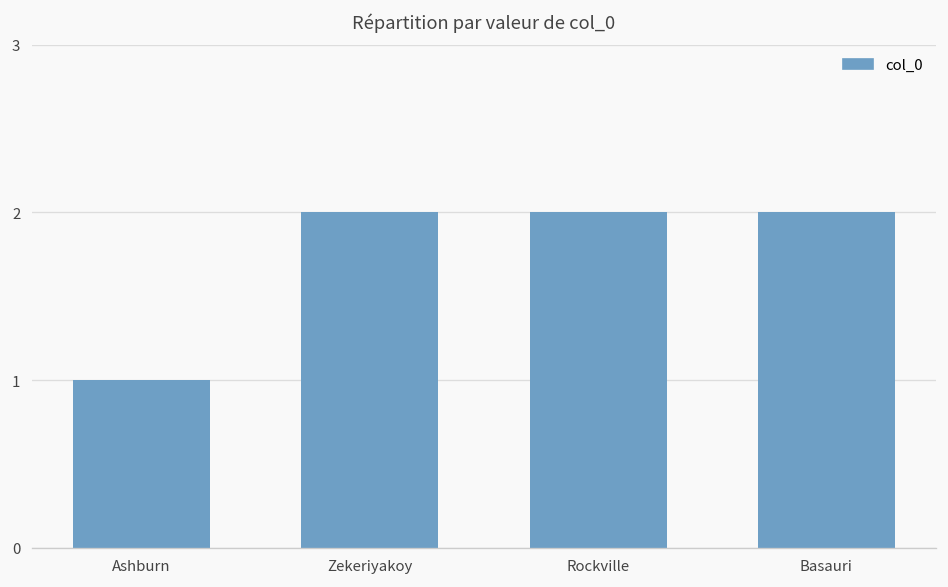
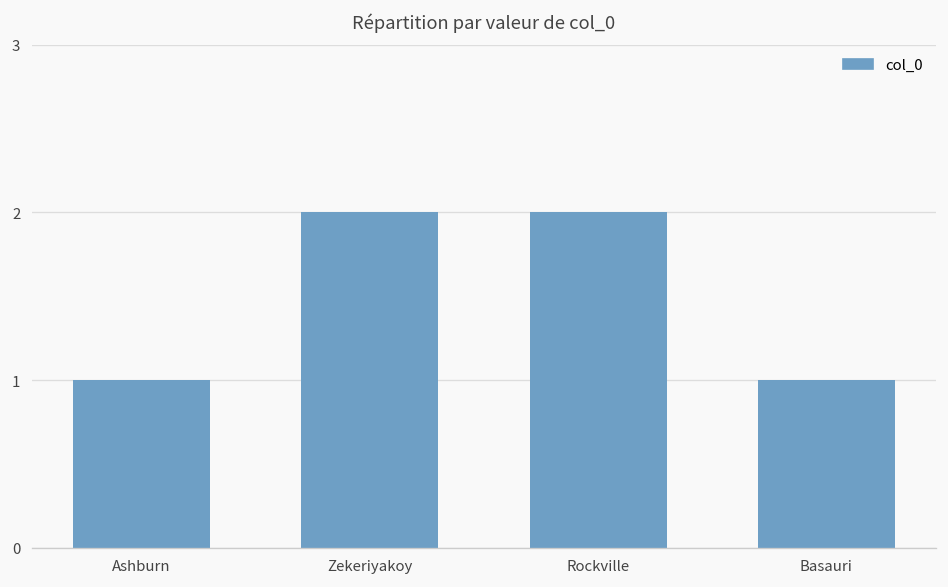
Basauri: 2 -> 1
